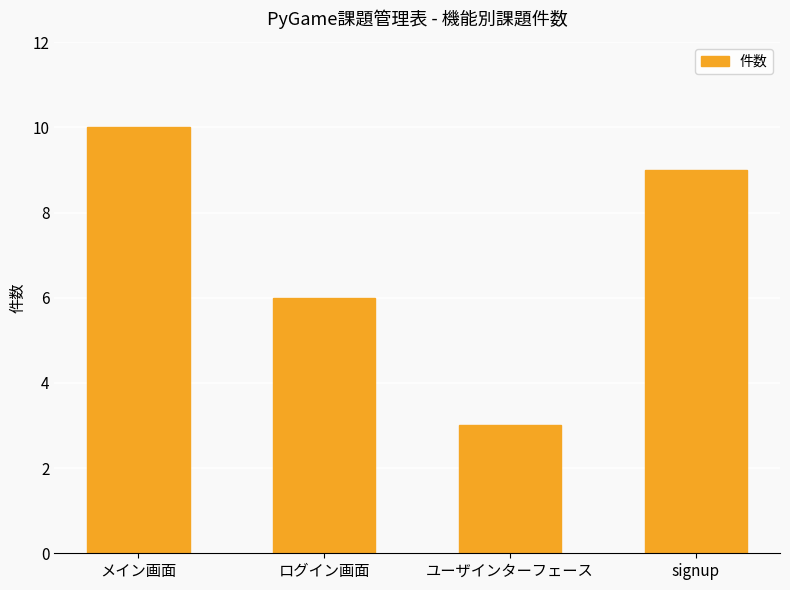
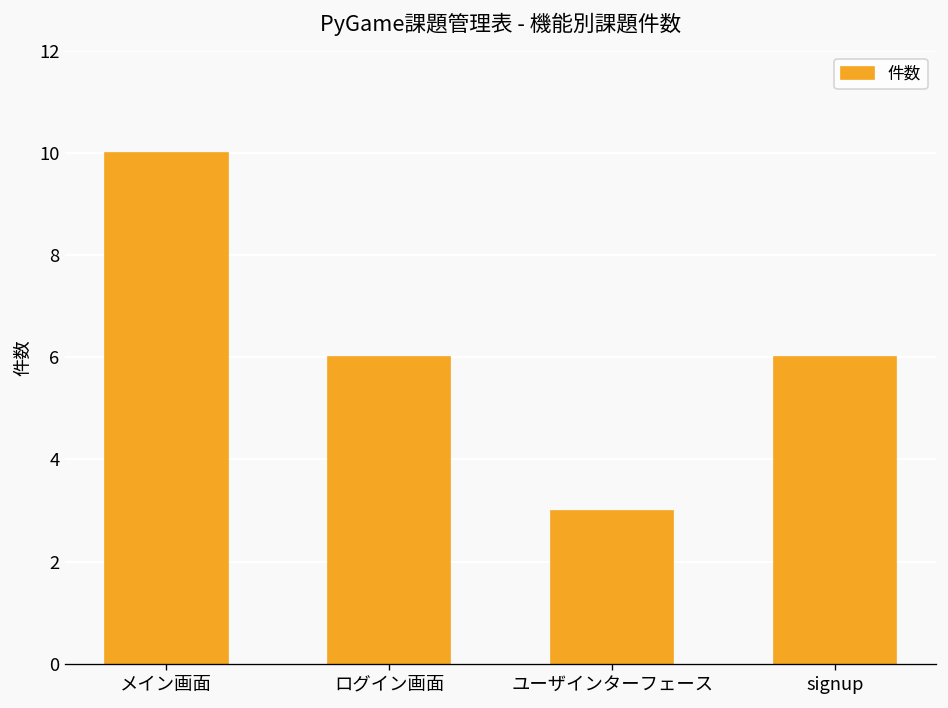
signup: 9 -> 6
